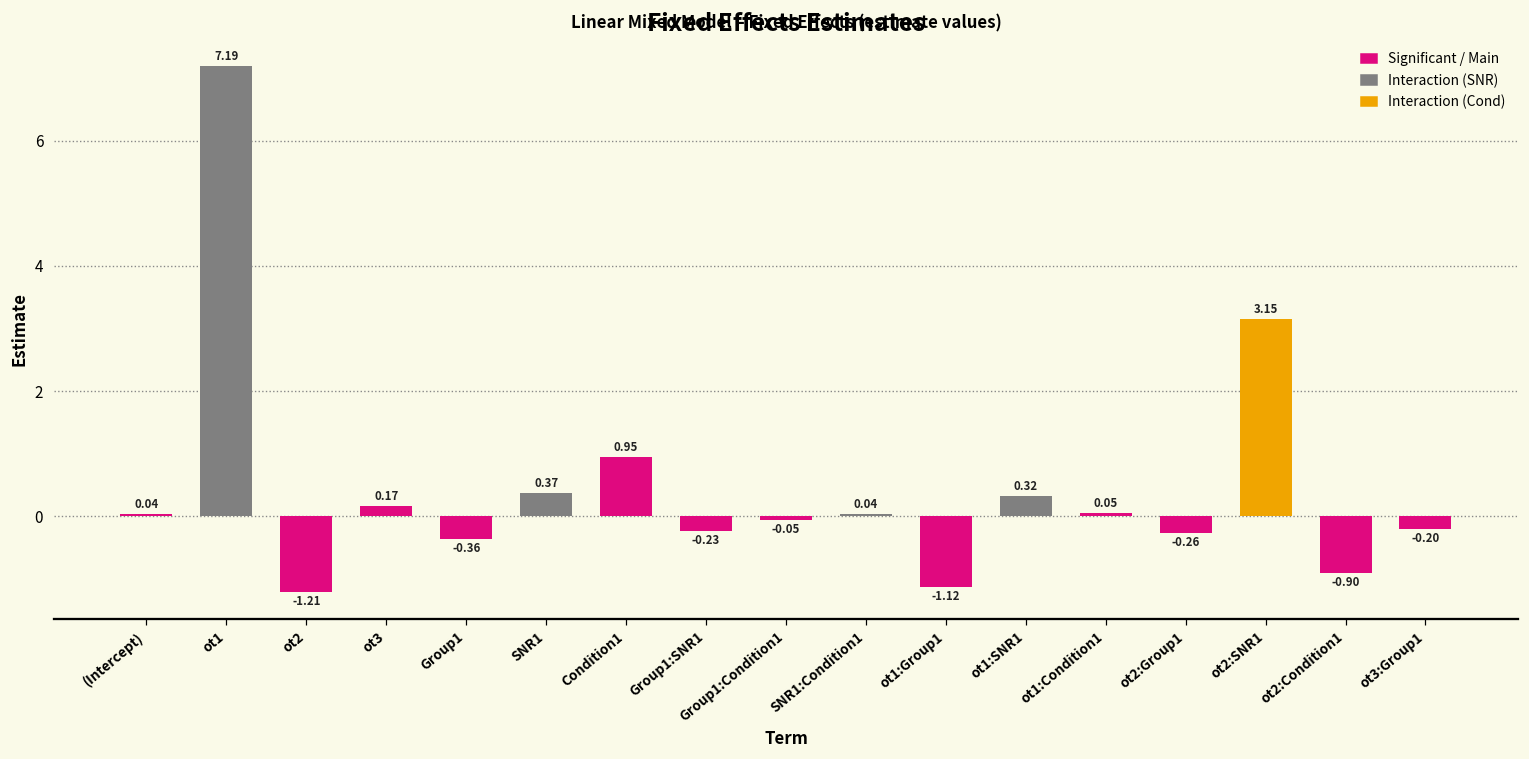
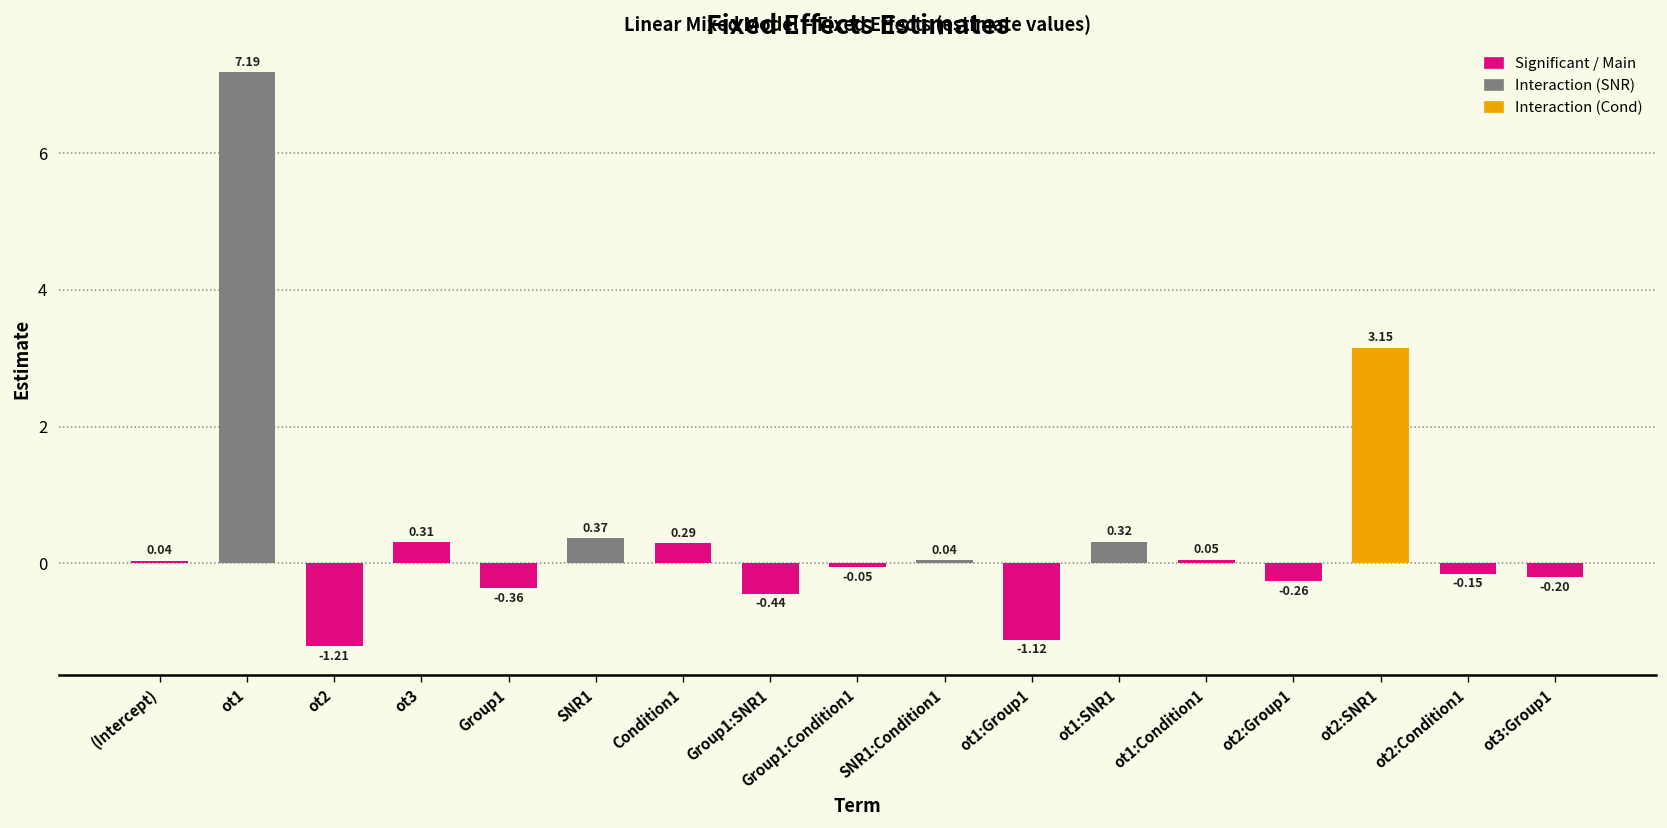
ot3: 0.17 -> 0.31
Condition1: 0.95 -> 0.29
Group1:SNR1: -0.23 -> -0.44
ot2:Condition1: -0.90 -> -0.15
